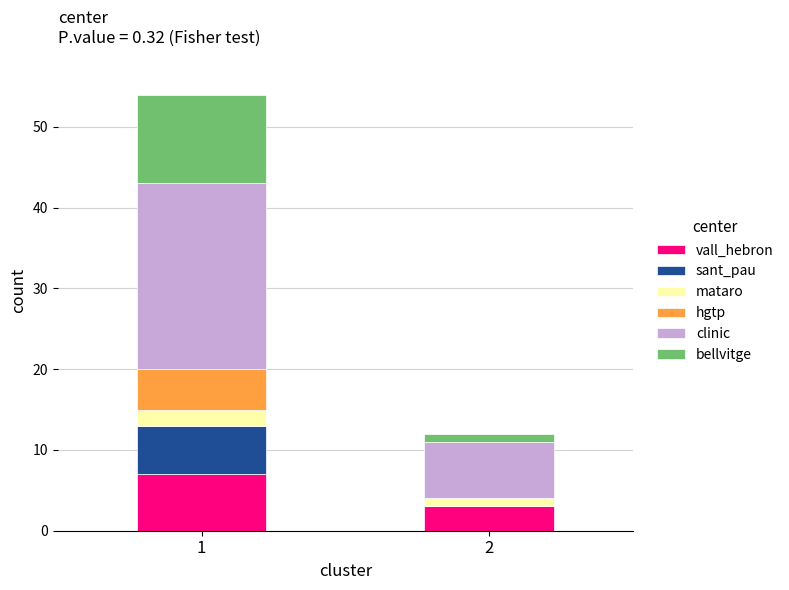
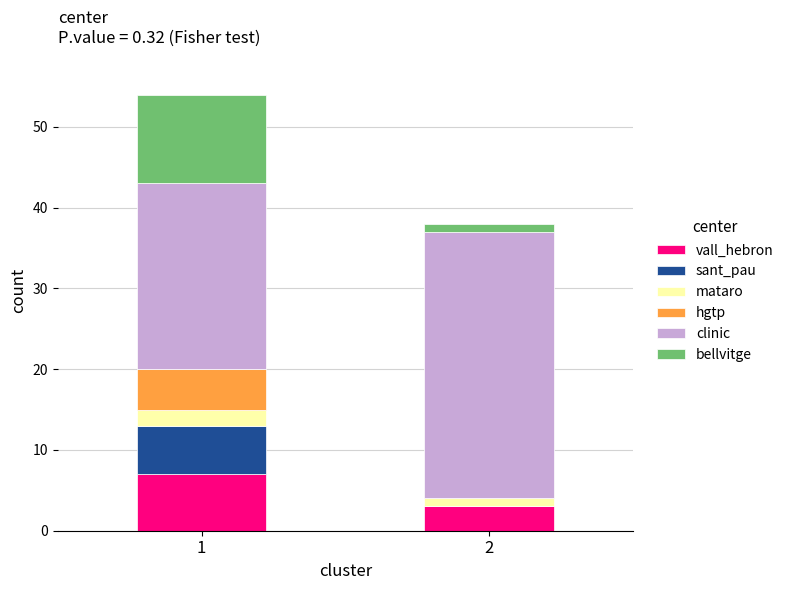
clinic, 2: 7 -> 33
